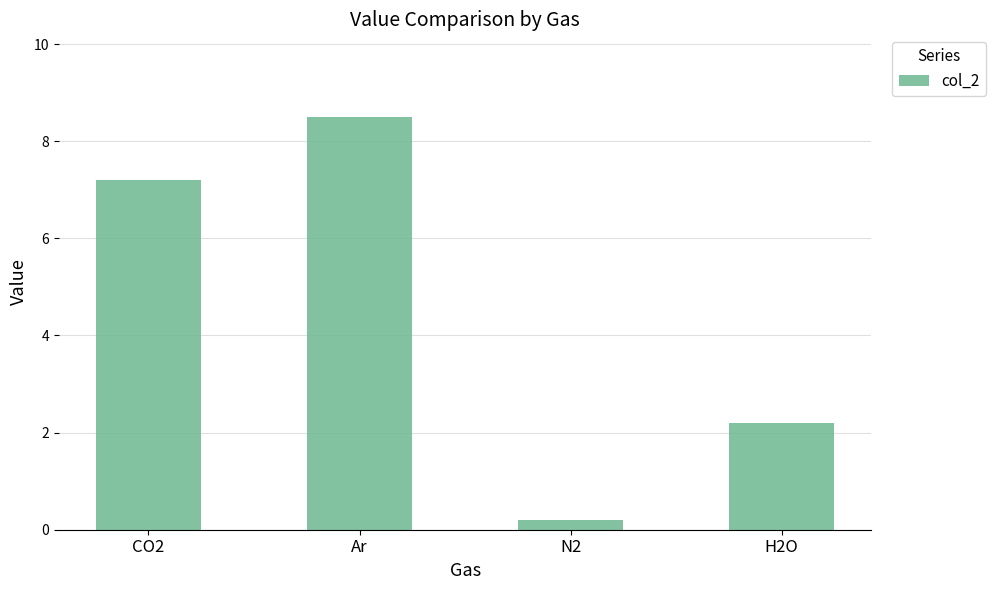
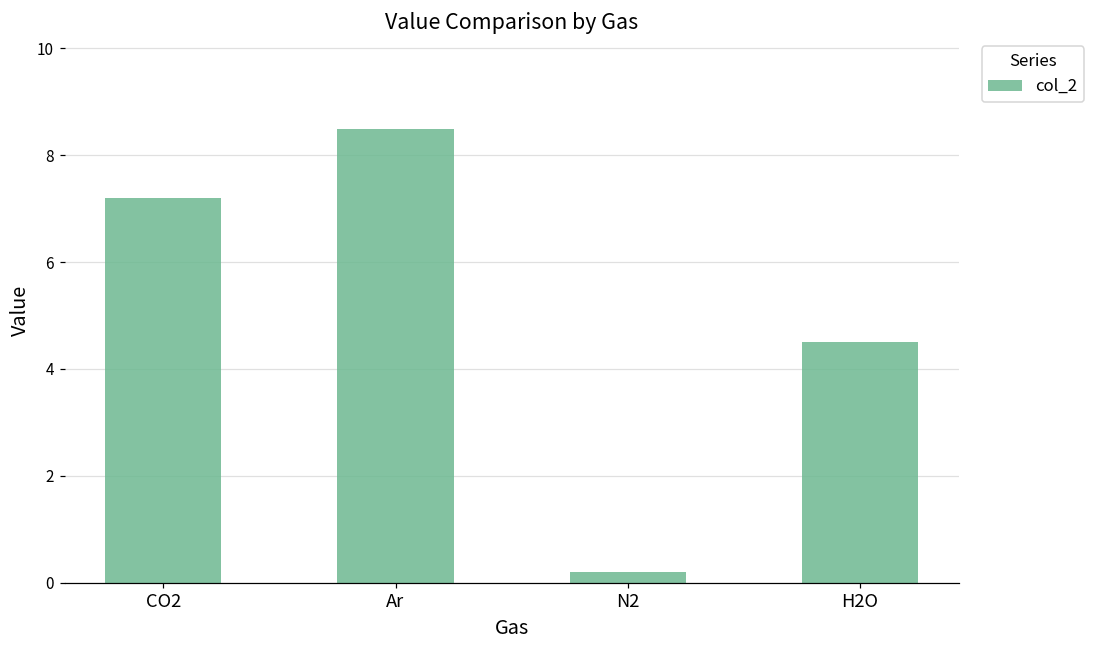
H2O: 2.2 -> 4.5
